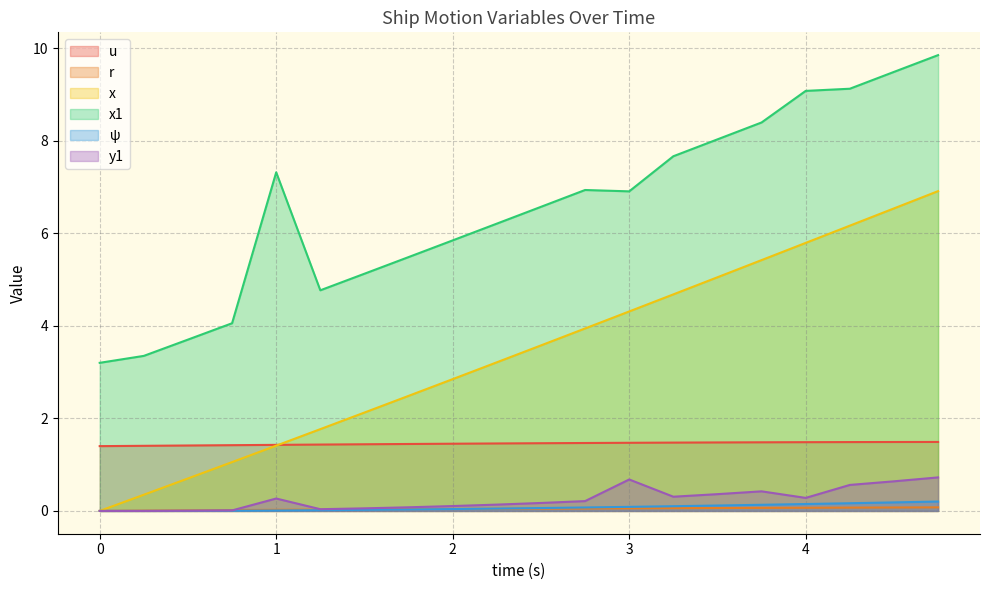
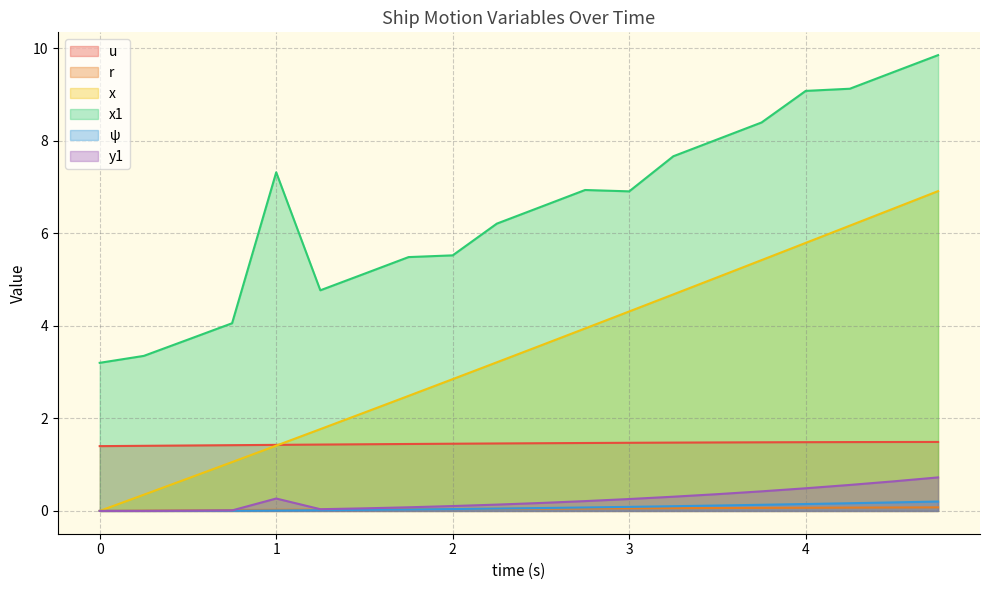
x1, 2: 5.8 -> 5.5
y1, 3: 0.7 -> 0.3
y1, 4: 0.3 -> 0.5
